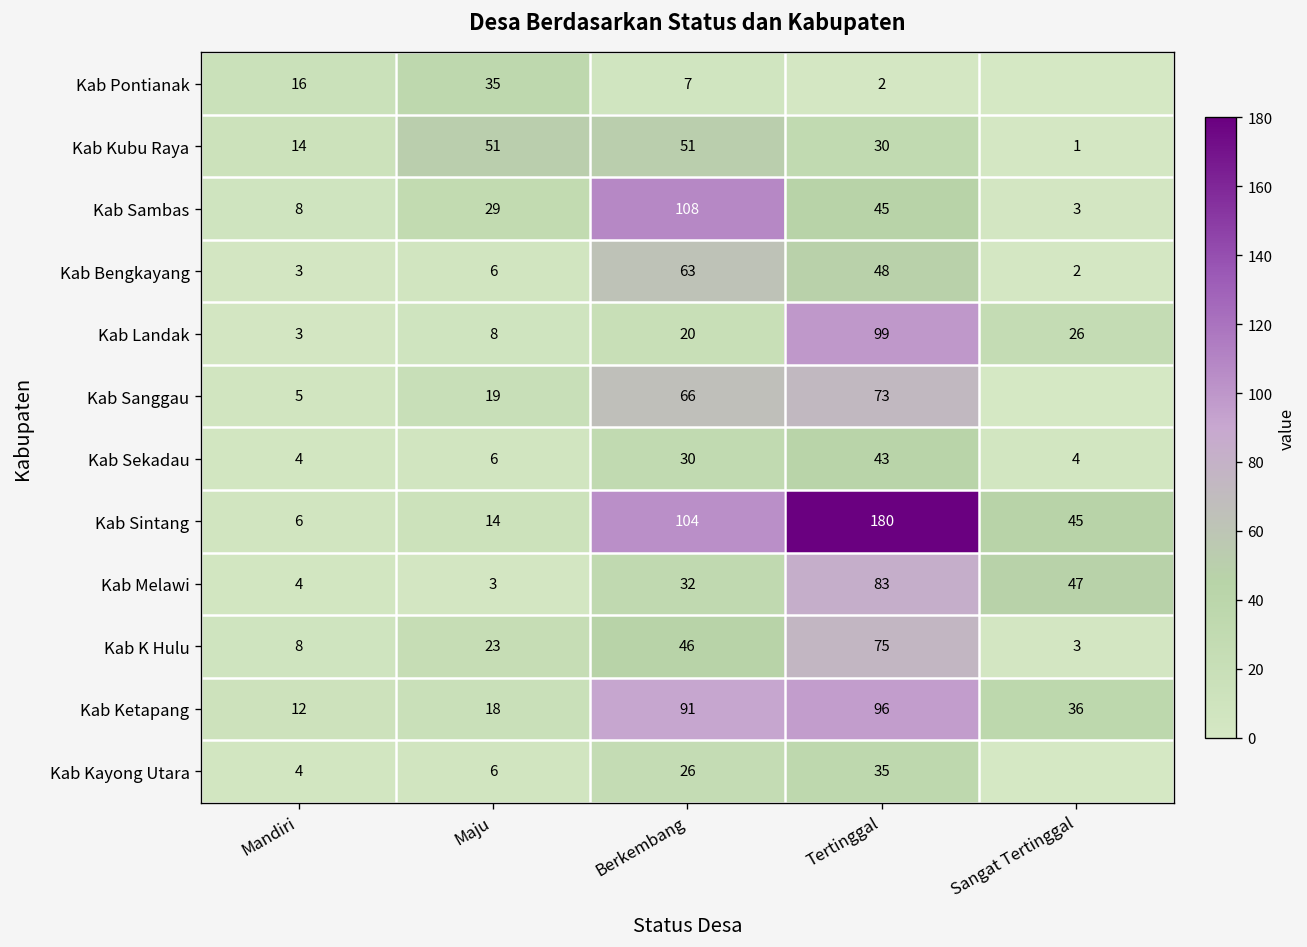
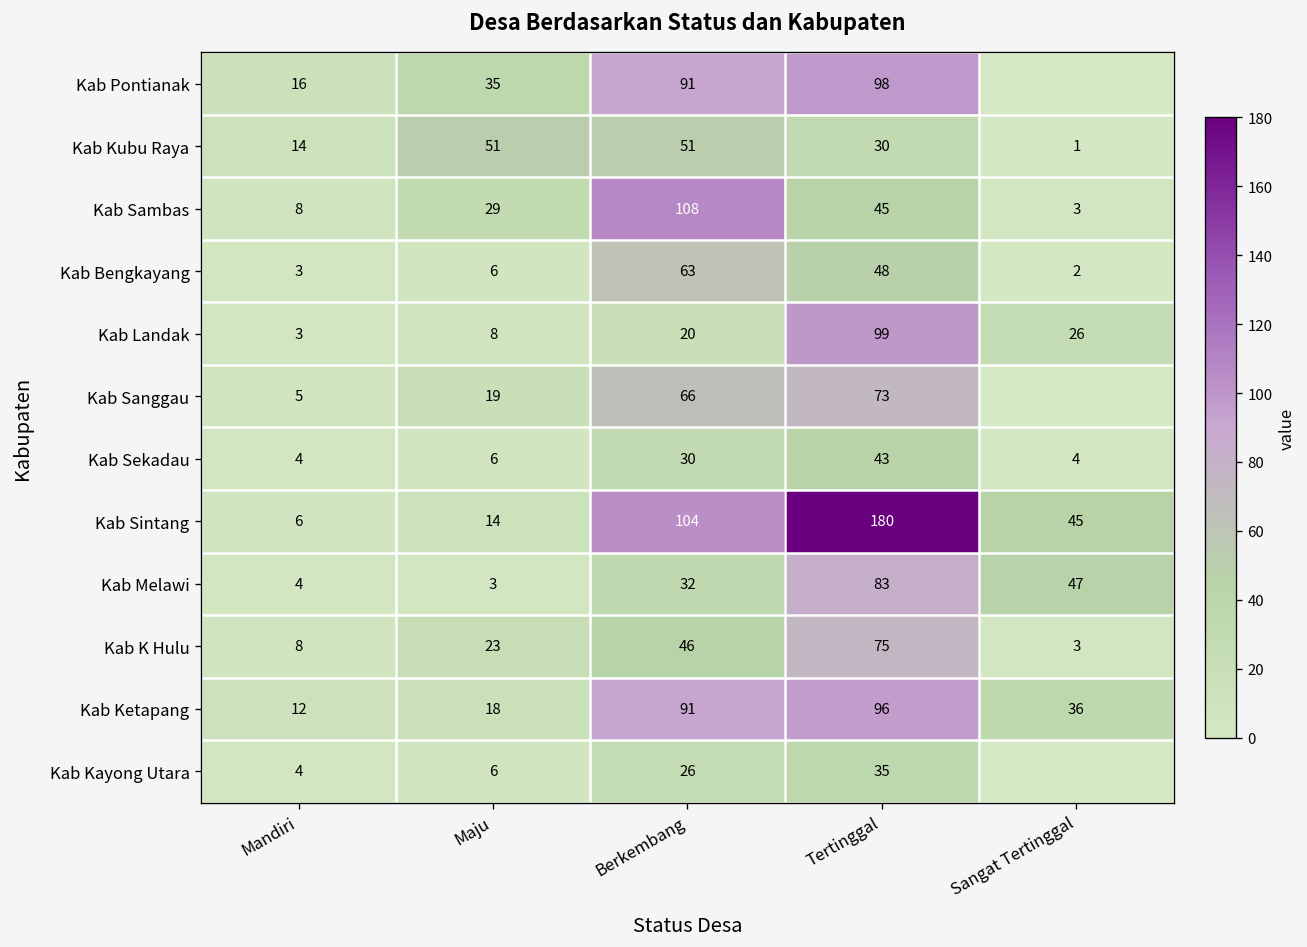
Kab Pontianak, Berkembang: 7 -> 91
Kab Pontianak, Tertinggal: 2 -> 98
